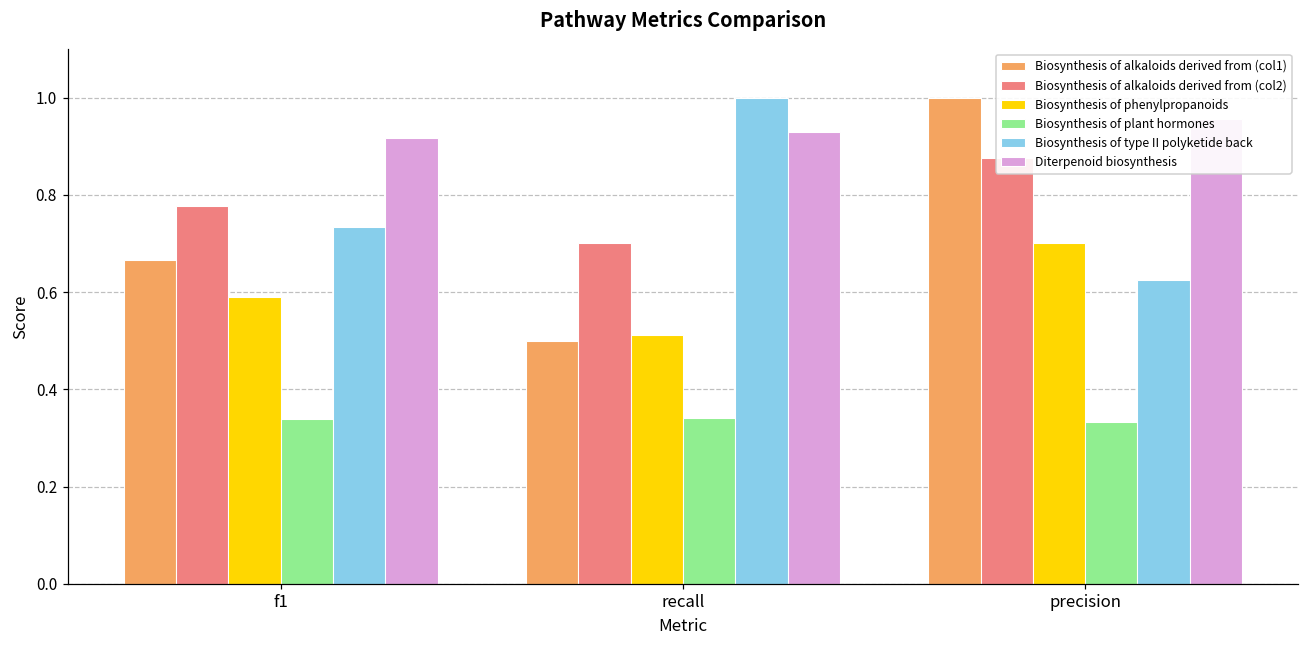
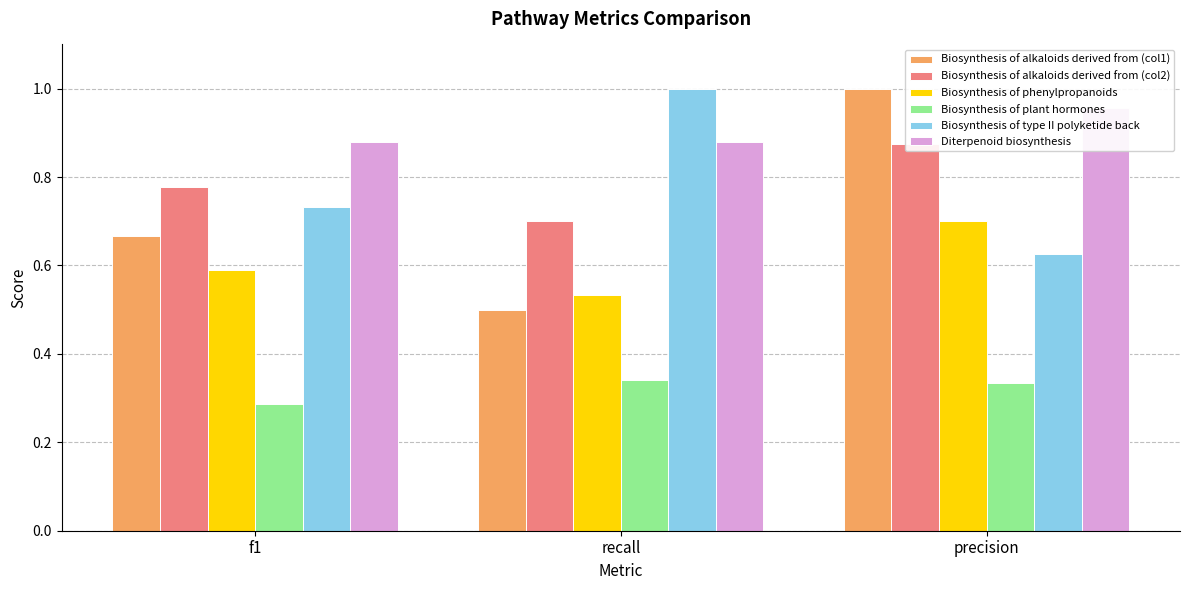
Biosynthesis of plant hormones, f1: 0.34 -> 0.29
Diterpenoid biosynthesis, f1: 0.92 -> 0.88
Biosynthesis of phenylpropanoids, recall: 0.51 -> 0.53
Diterpenoid biosynthesis, recall: 0.93 -> 0.88
